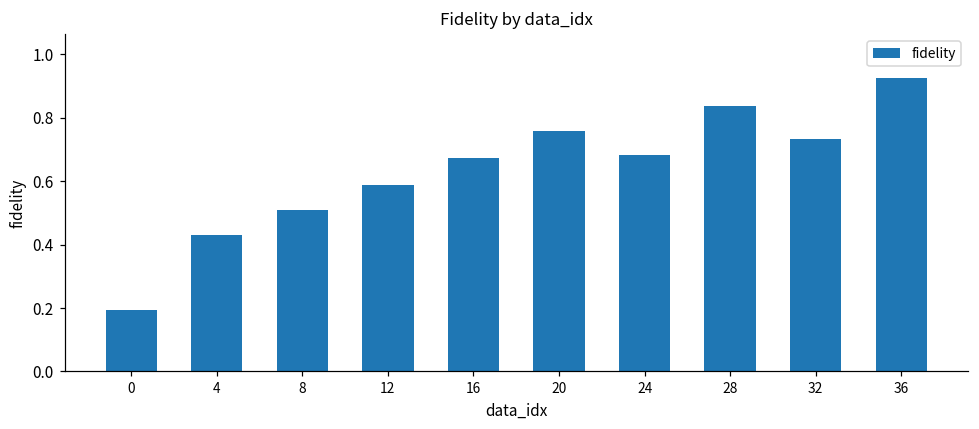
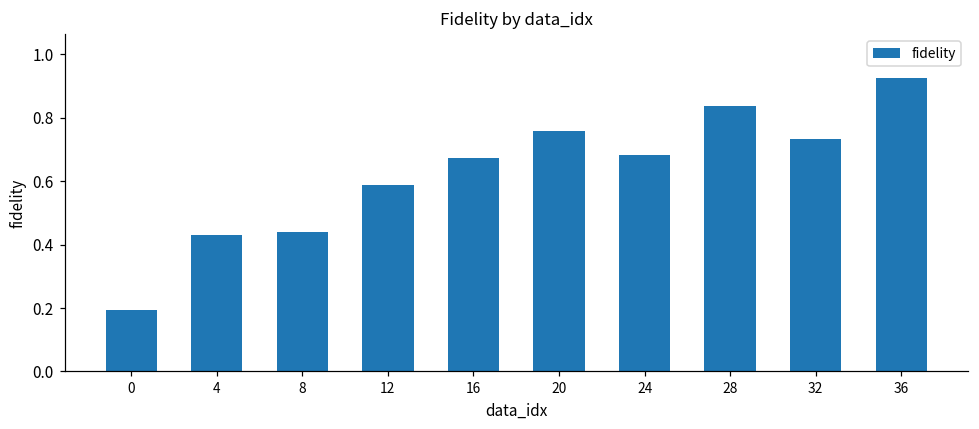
8: 0.51 -> 0.44
